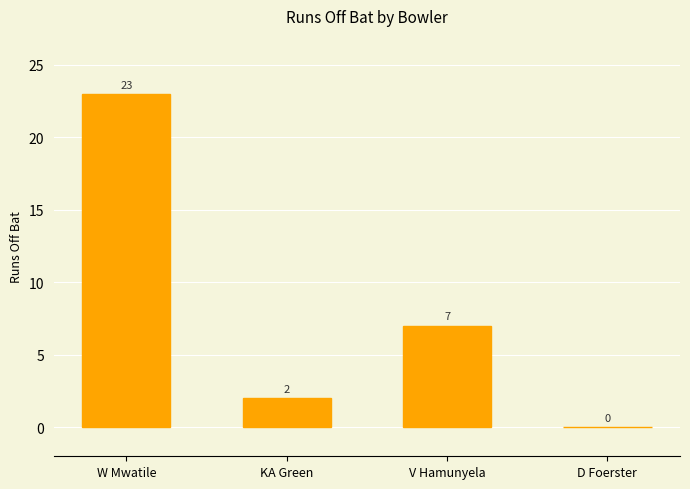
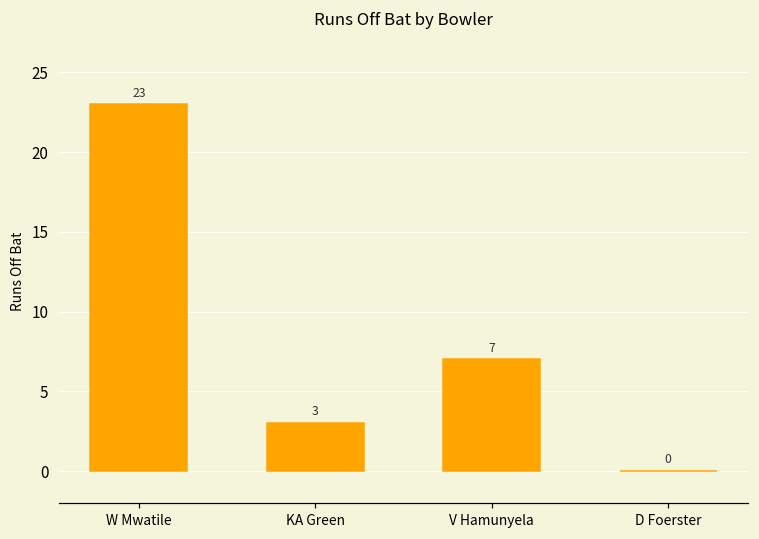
KA Green: 2 -> 3
